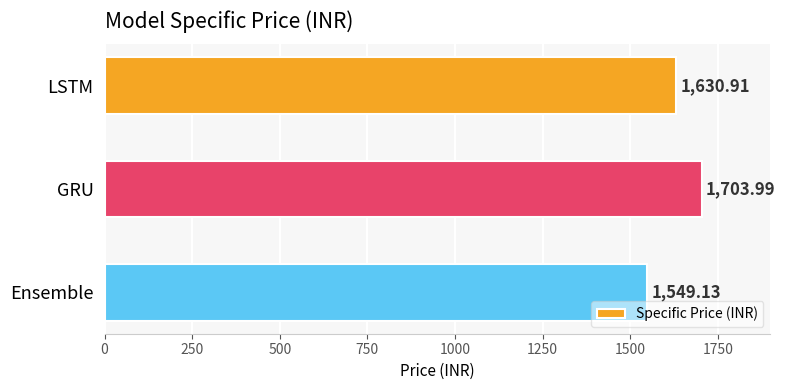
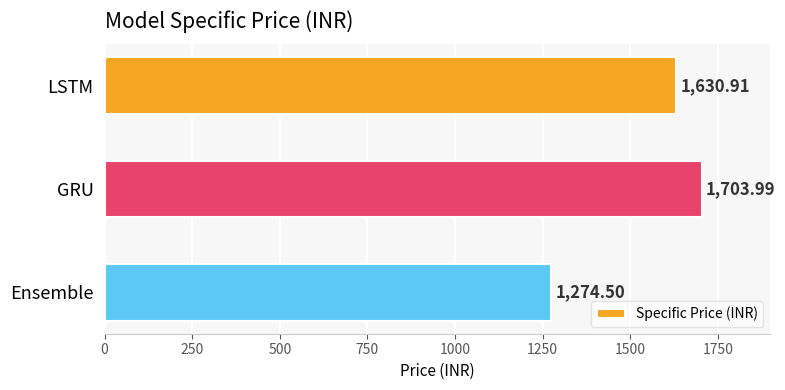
Ensemble: 1,549.13 -> 1,274.50
